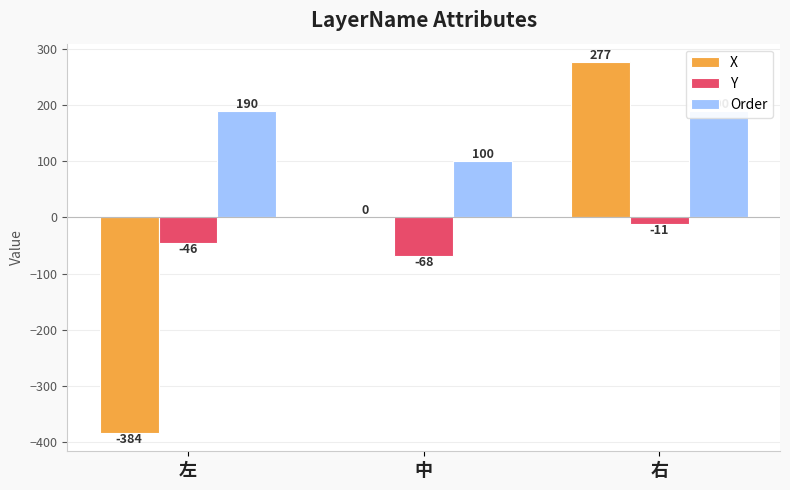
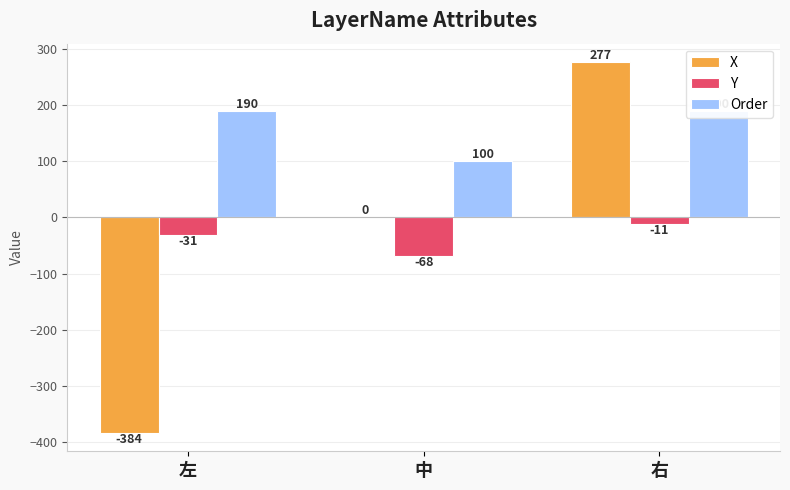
Y, 左: -46 -> -31
